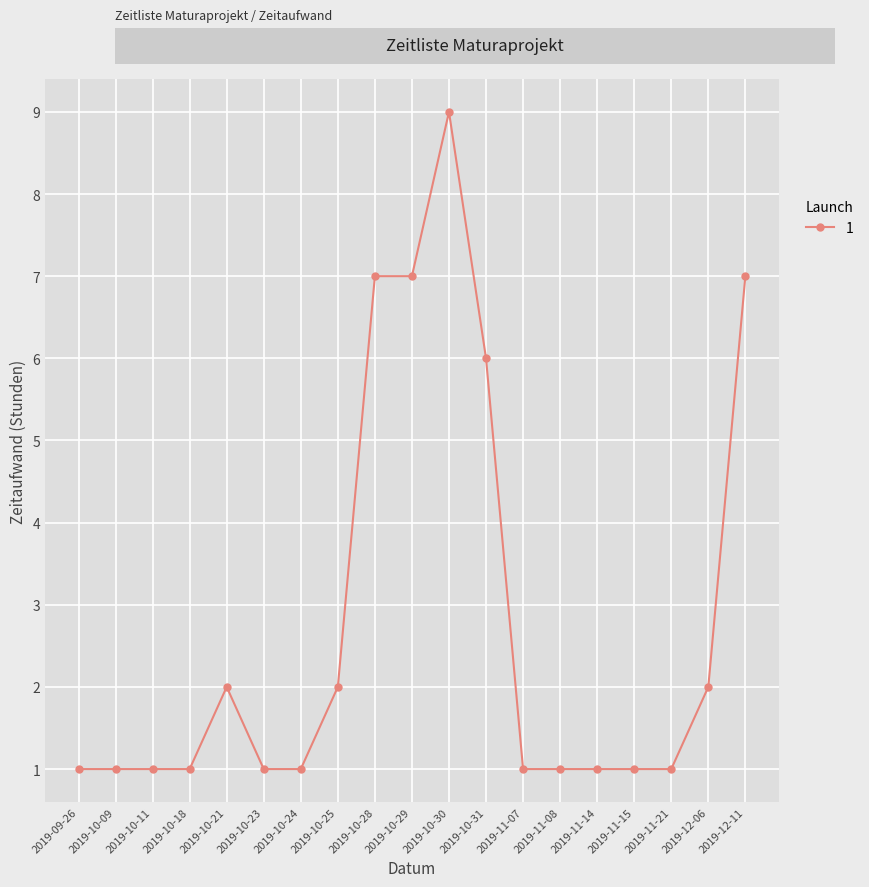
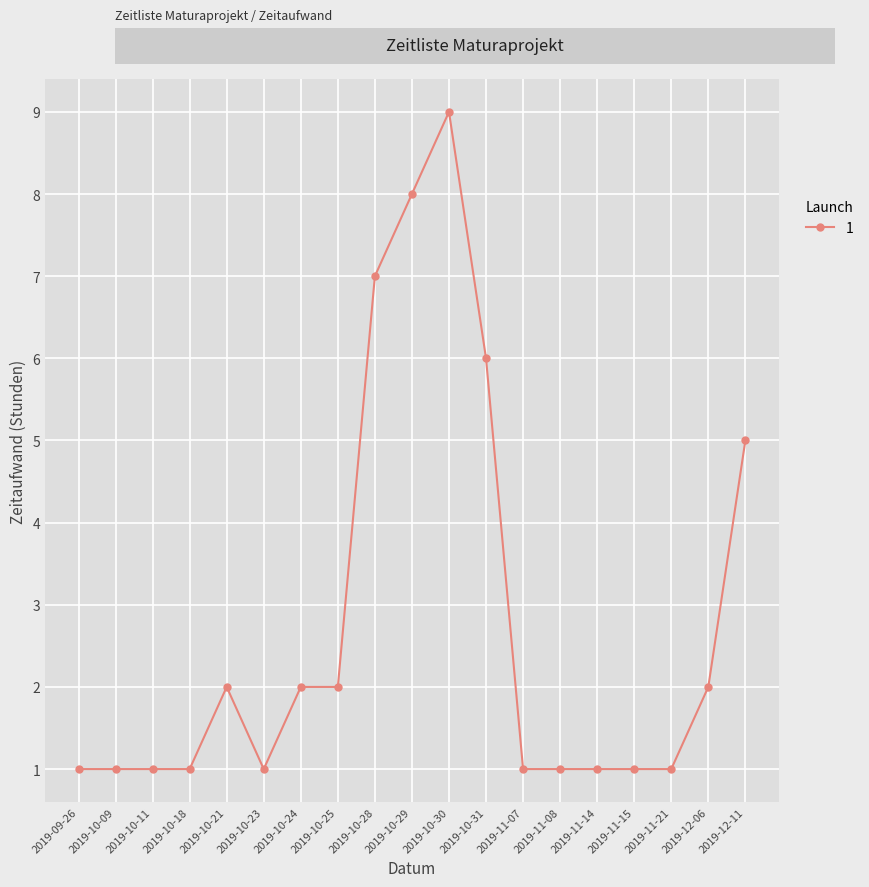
2019-10-24: 1 -> 2
2019-10-29: 7 -> 8
2019-12-11: 7 -> 5
